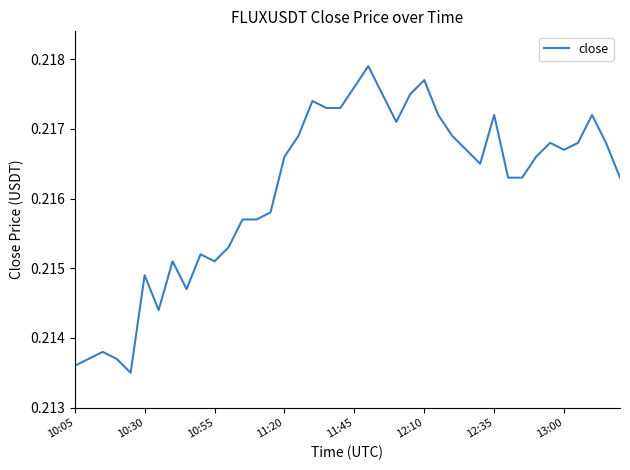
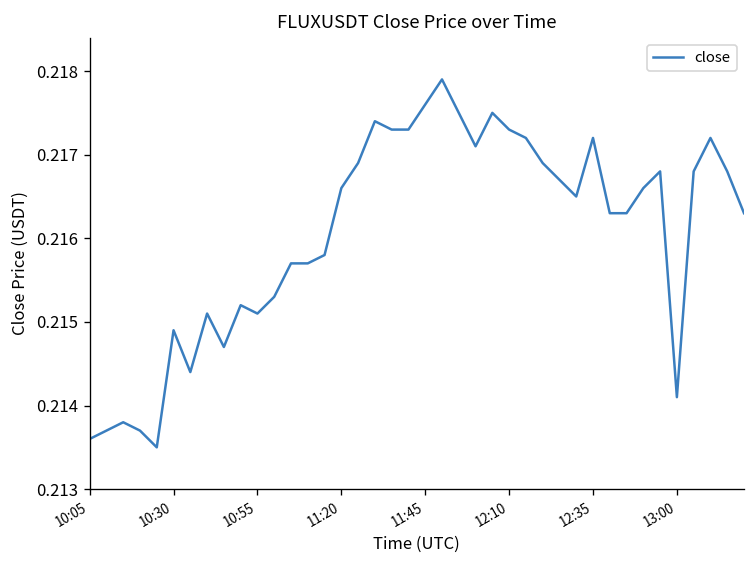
12:10: 0.2177 -> 0.2173
13:00: 0.2167 -> 0.2141
